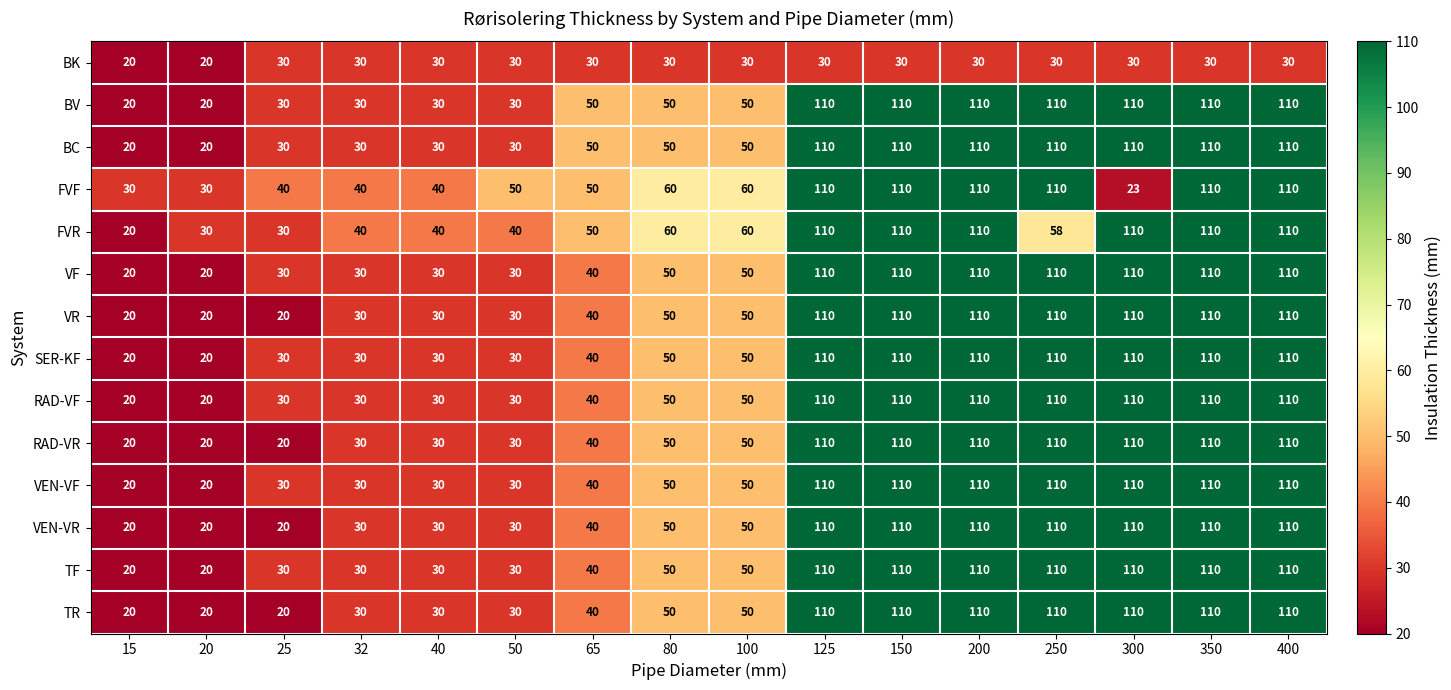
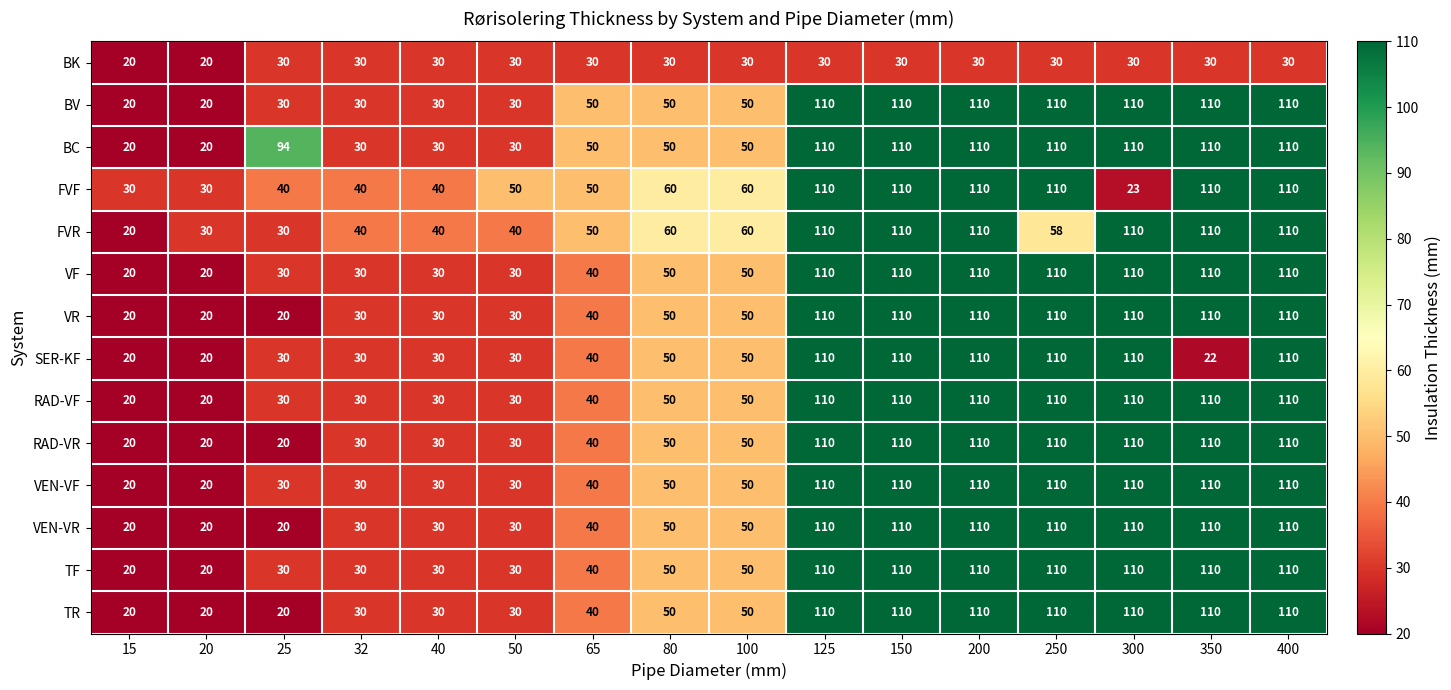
BC, 25: 30 -> 94
SER-KF, 350: 110 -> 22
